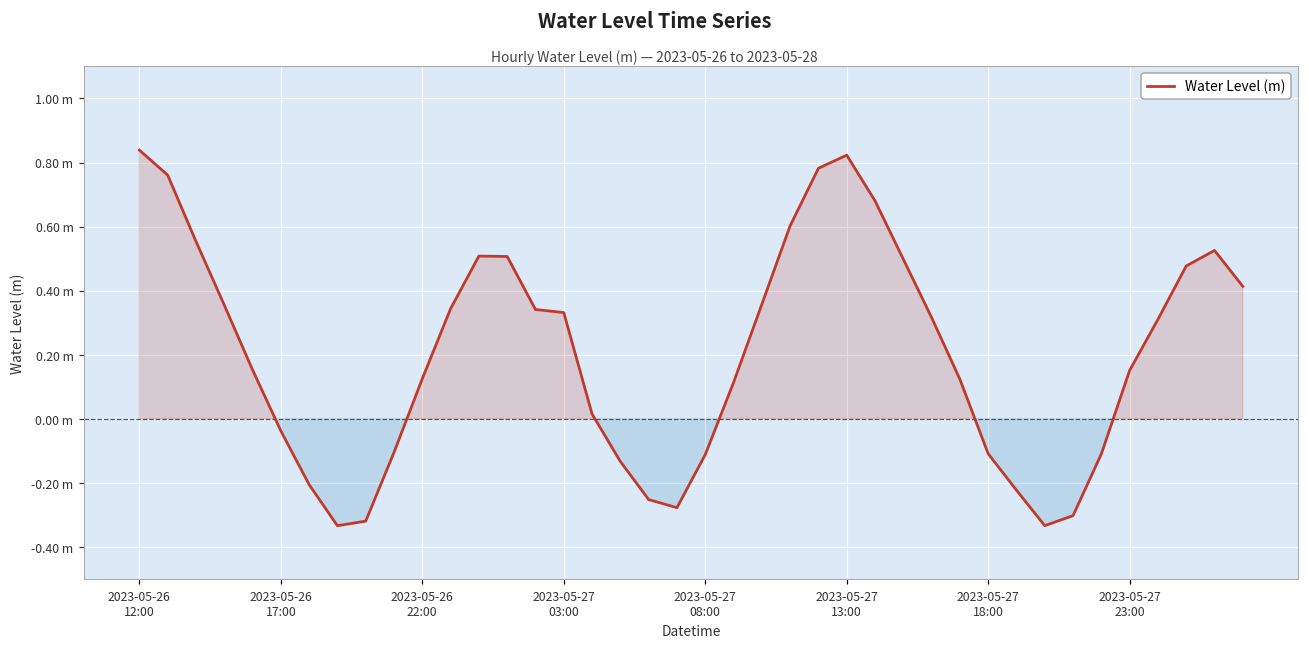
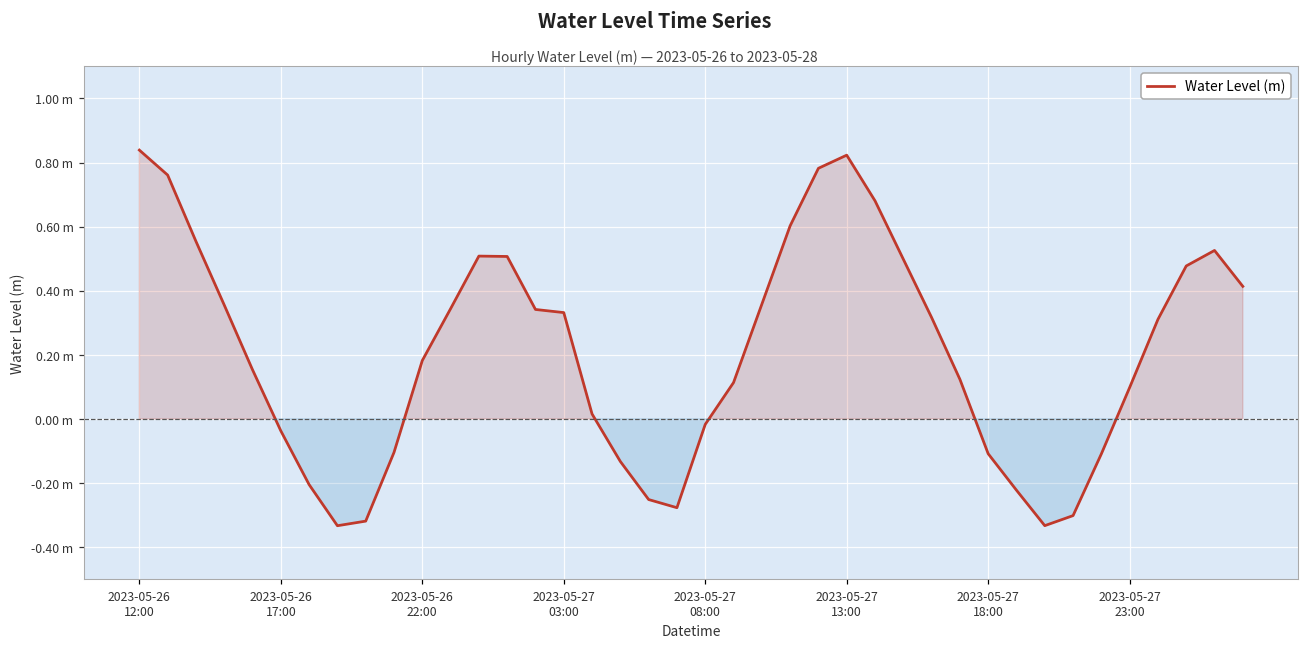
2023-05-26 22:00: 0.13 m -> 0.18 m
2023-05-27 08:00: -0.11 m -> -0.02 m
2023-05-27 23:00: 0.15 m -> 0.10 m
